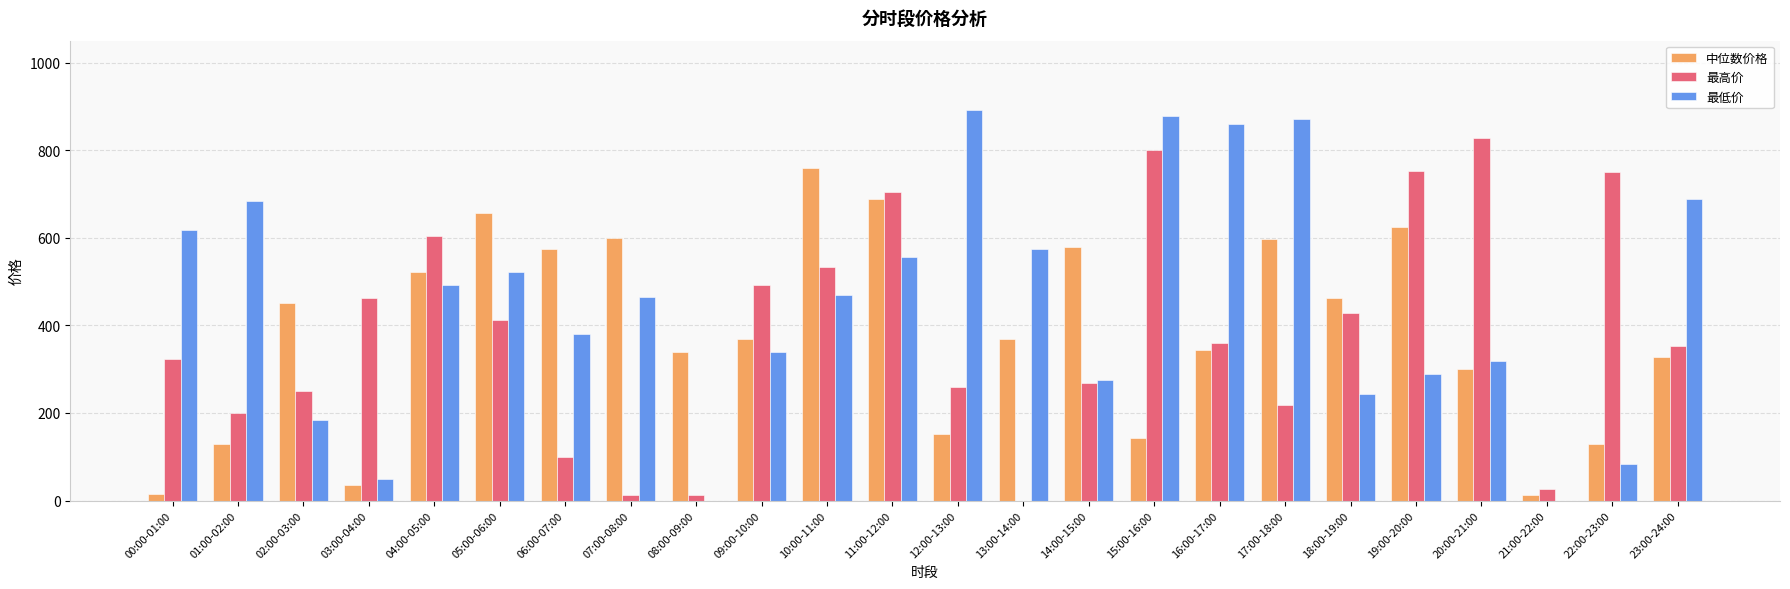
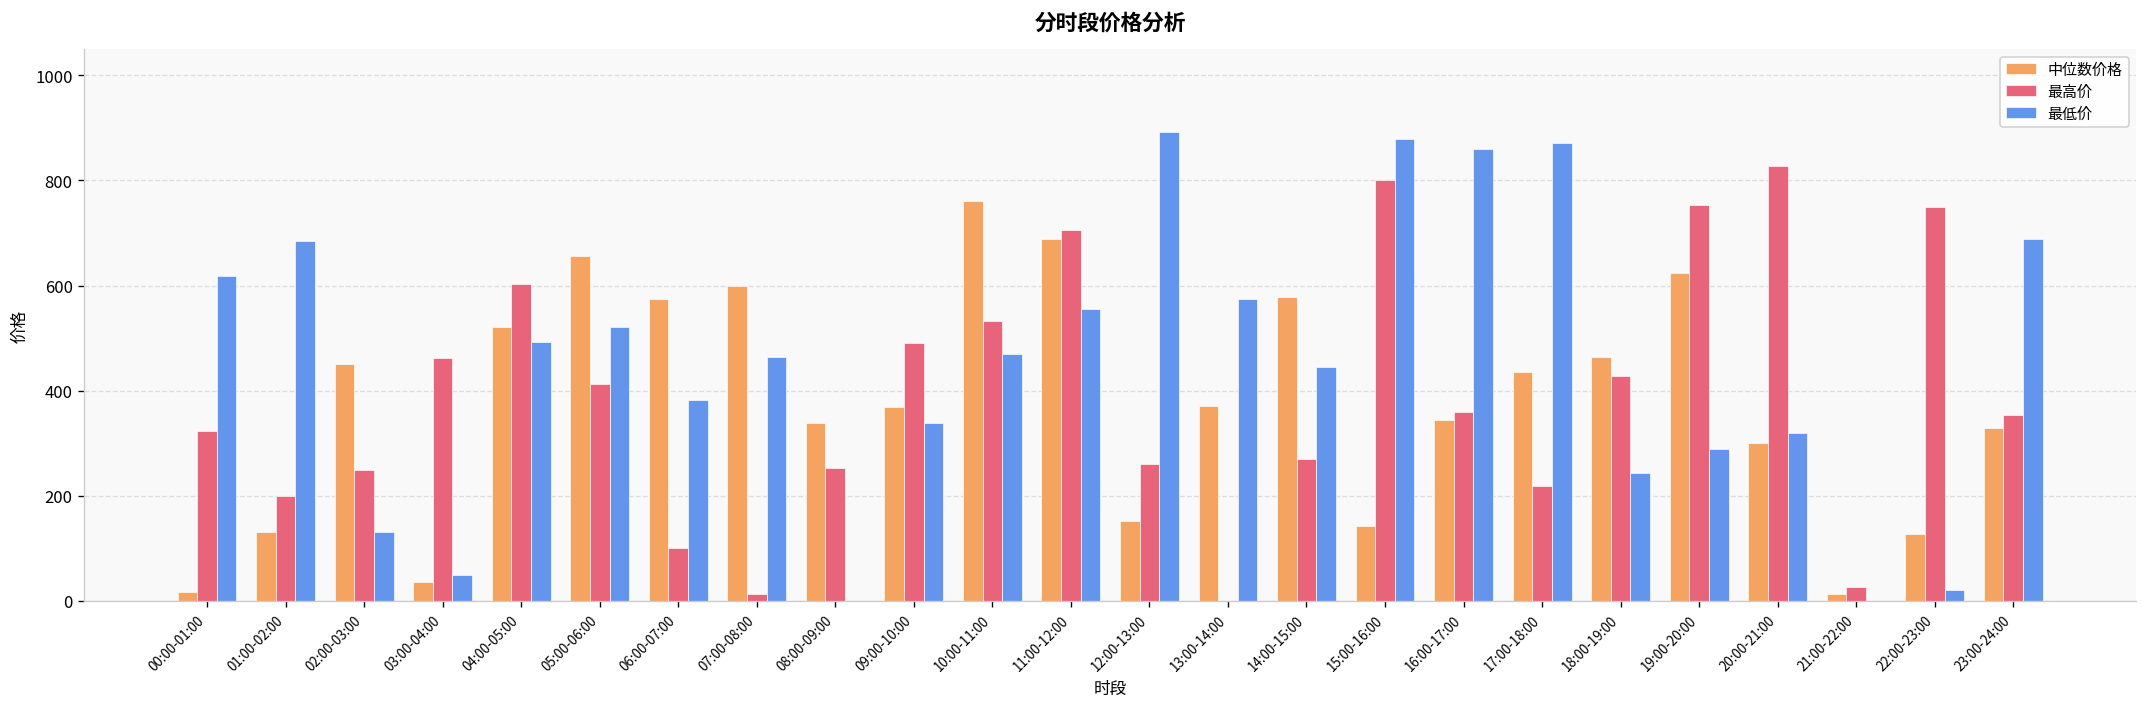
最低价, 02:00-03:00: 180 -> 130
最高价, 08:00-09:00: 10 -> 250
最低价, 14:00-15:00: 270 -> 440
中位数价格, 17:00-18:00: 600 -> 440
最低价, 22:00-23:00: 80 -> 20
